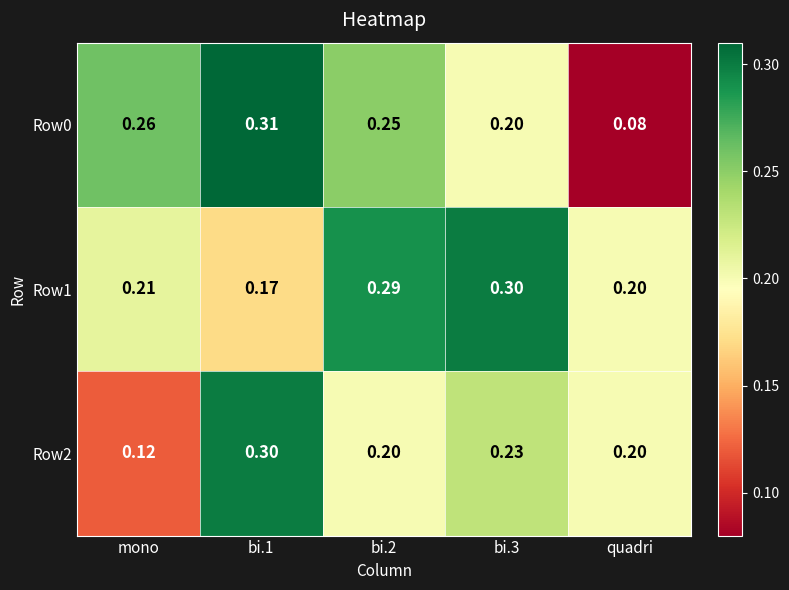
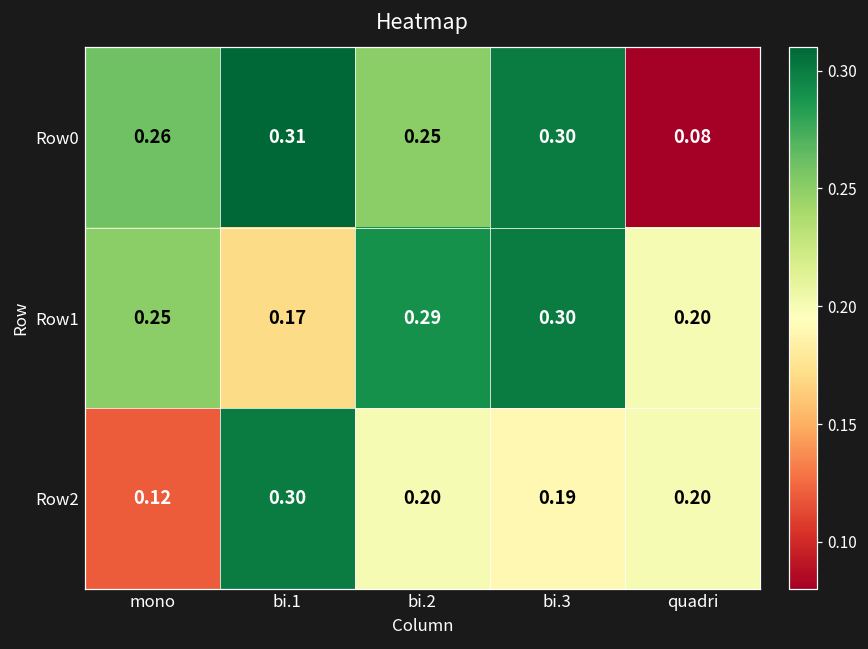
Row0, bi.3: 0.20 -> 0.30
Row1, mono: 0.21 -> 0.25
Row2, bi.3: 0.23 -> 0.19
